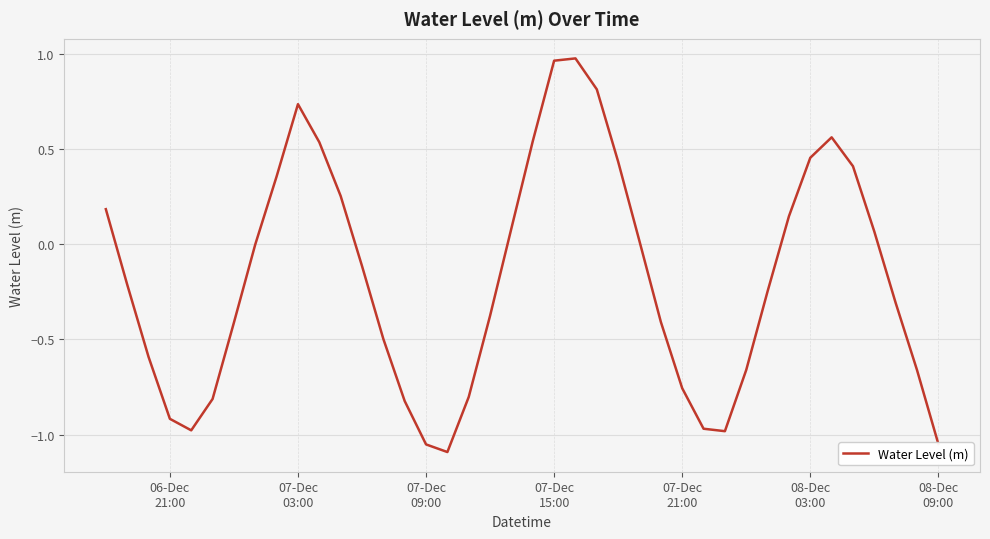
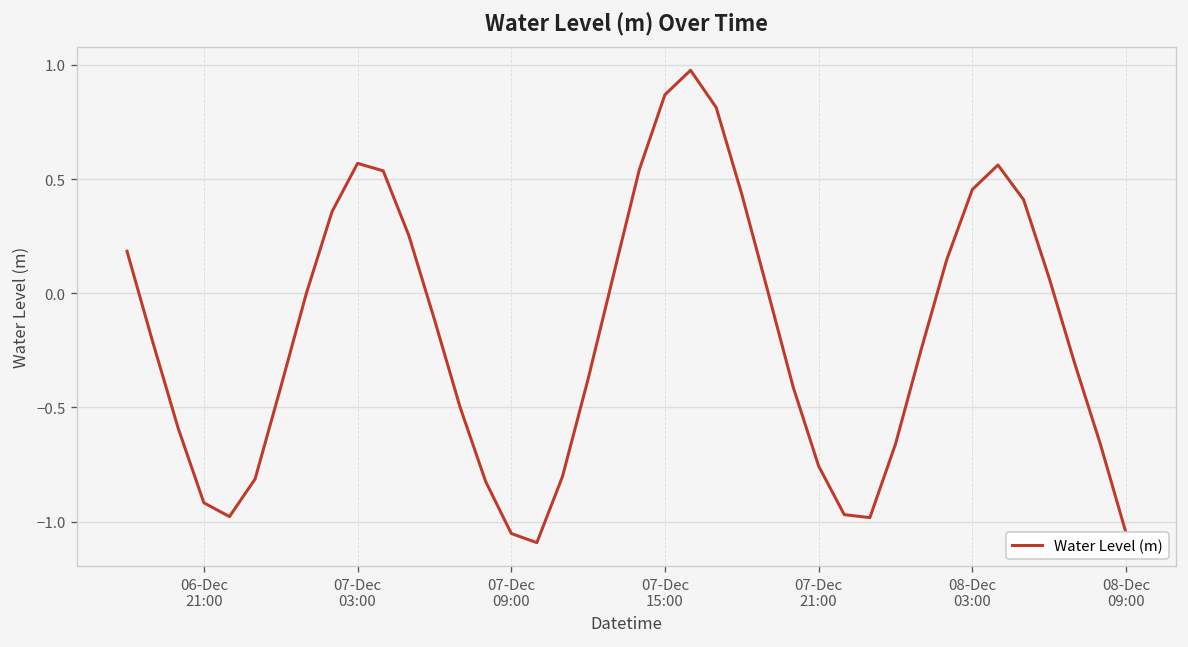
07-Dec 03:00: 0.74 -> 0.57
07-Dec 15:00: 0.96 -> 0.87
